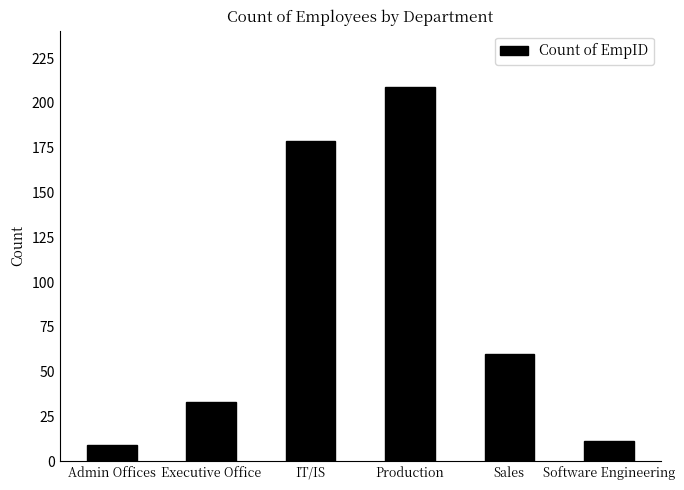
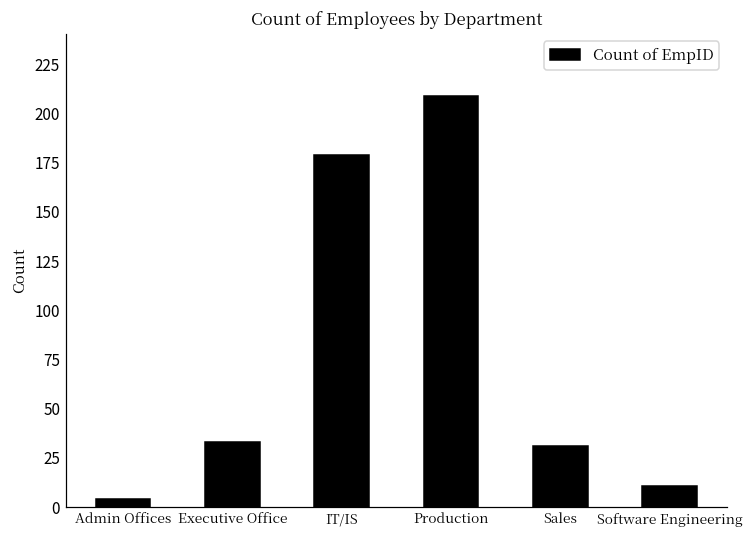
Admin Offices: 9 -> 4
Sales: 60 -> 31
